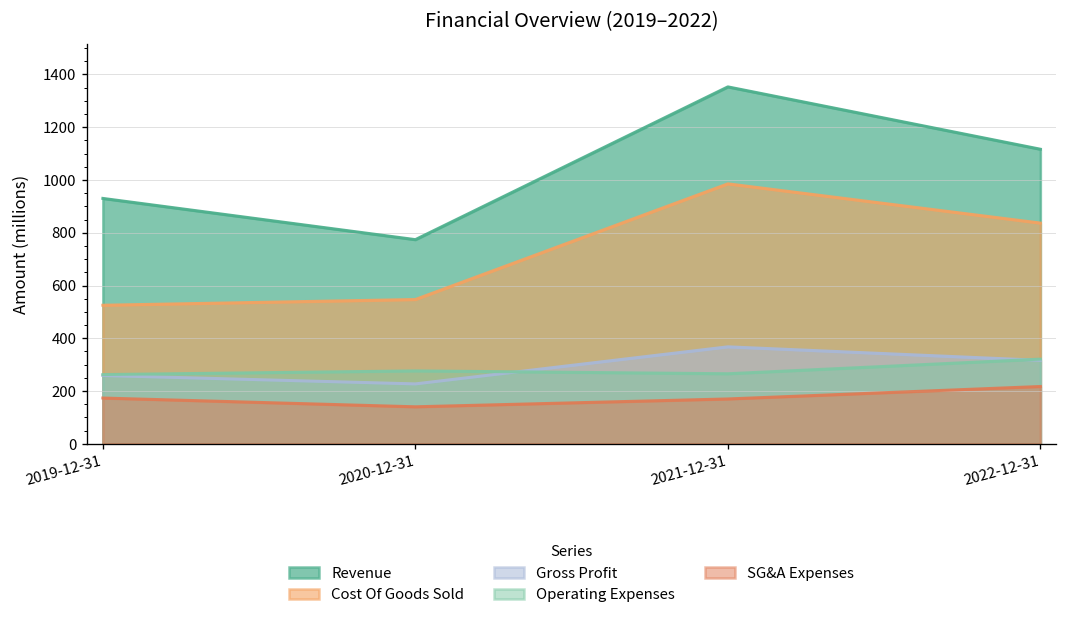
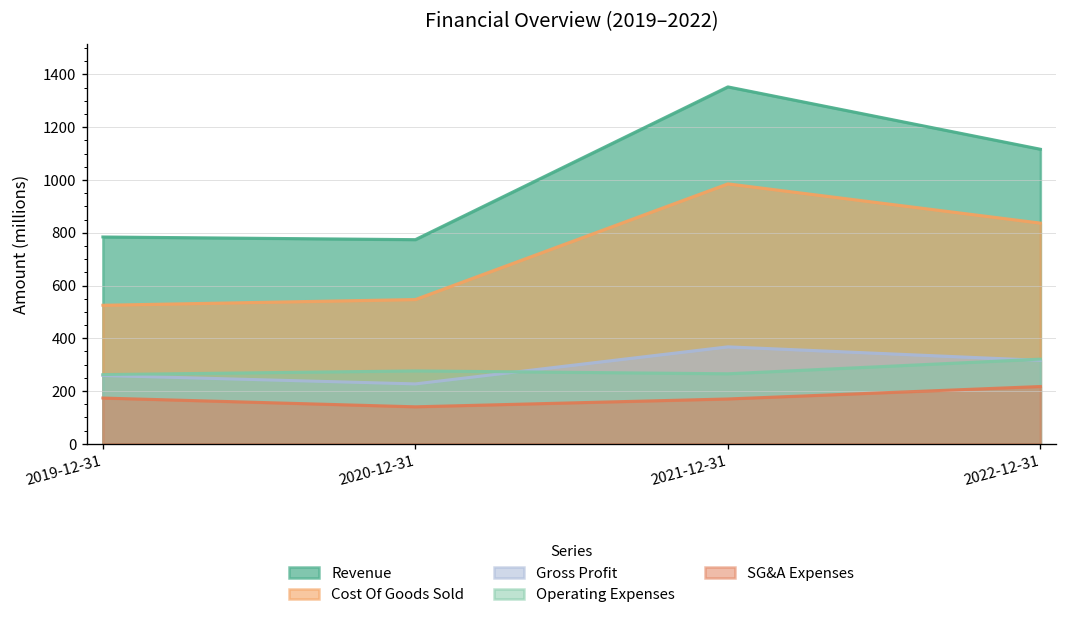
Revenue, 2019-12-31: 930 -> 780
